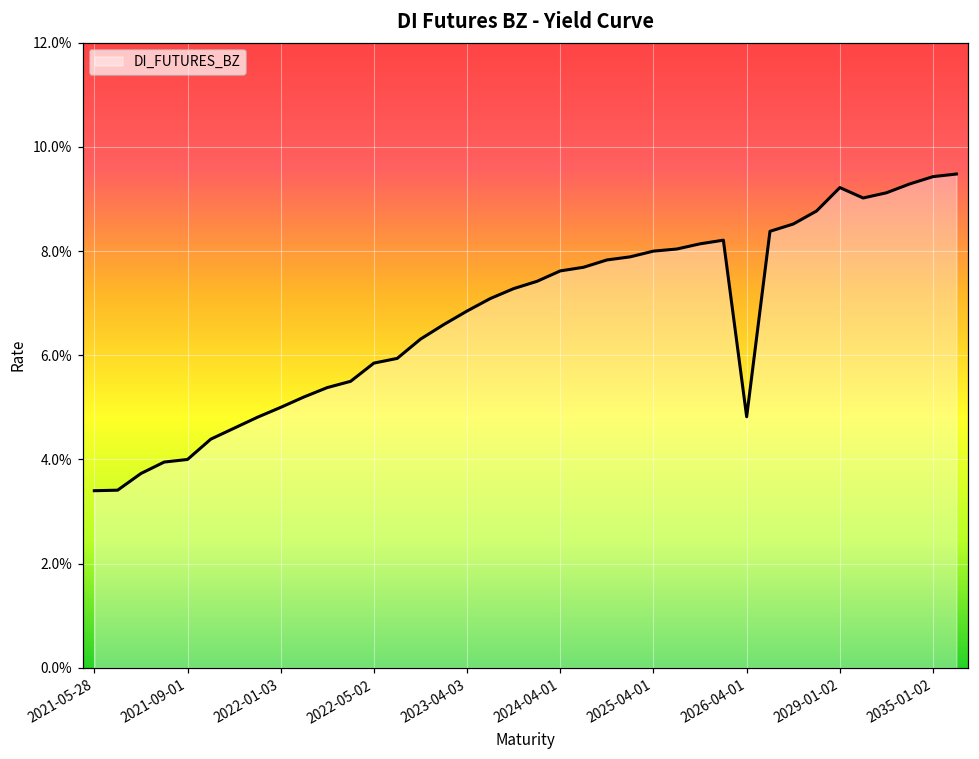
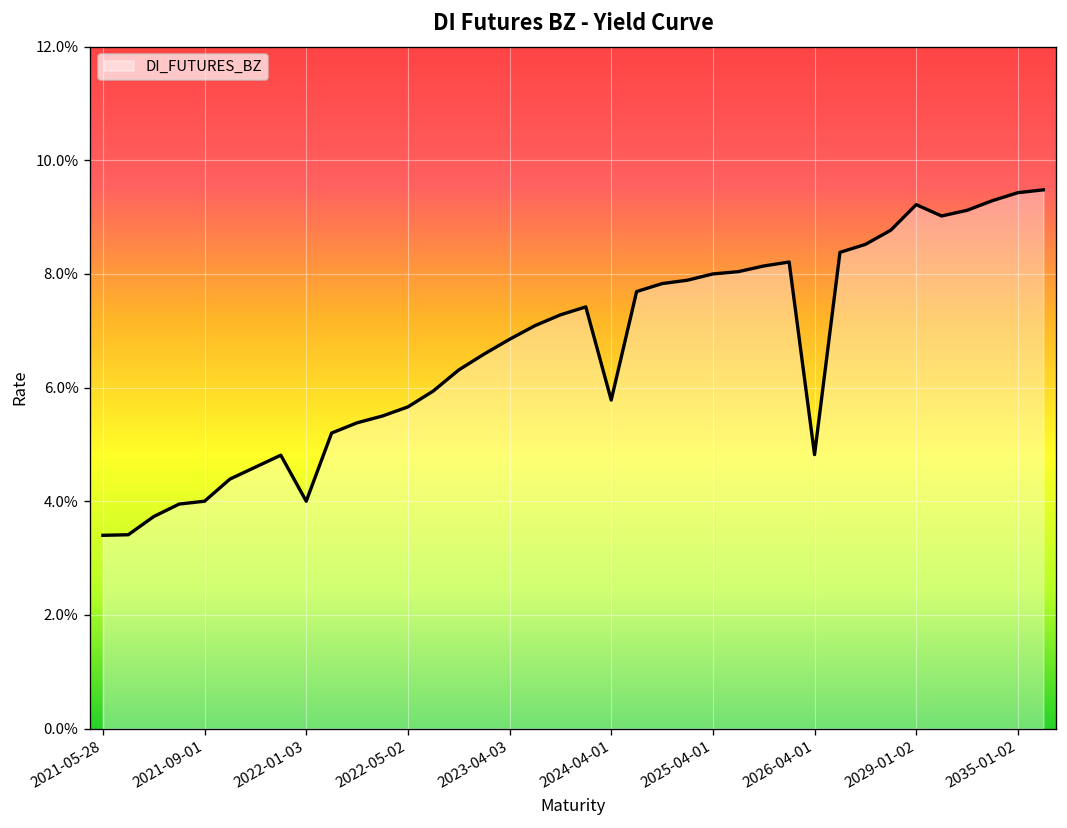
2022-01-03: 5.0% -> 4.0%
2022-05-02: 5.9% -> 5.7%
2024-04-01: 7.6% -> 5.8%
